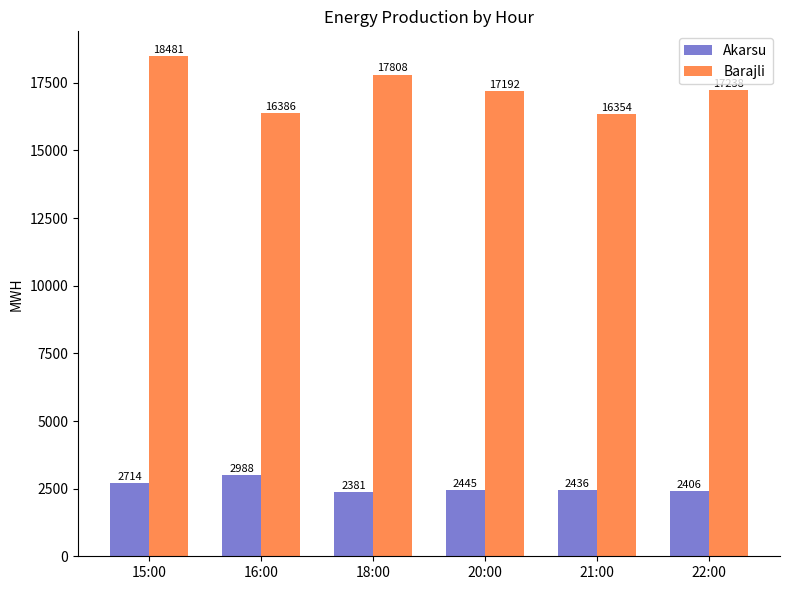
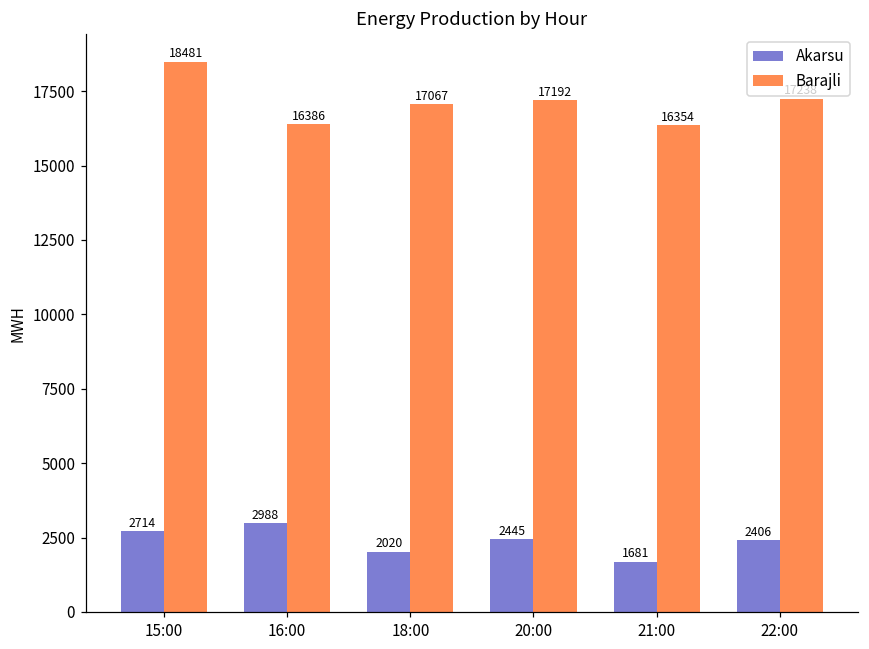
Akarsu, 18:00: 2381 -> 2020
Barajli, 18:00: 17808 -> 17067
Akarsu, 21:00: 2436 -> 1681
